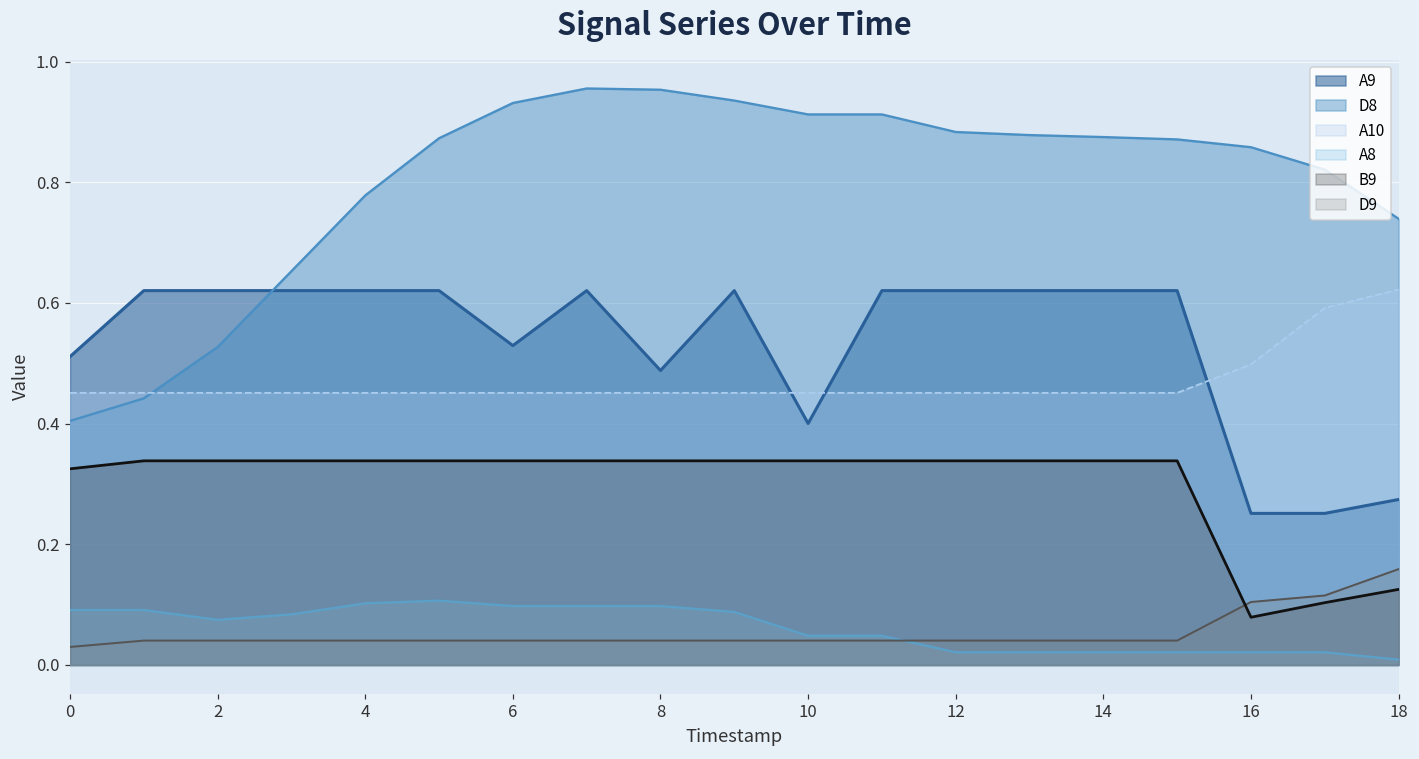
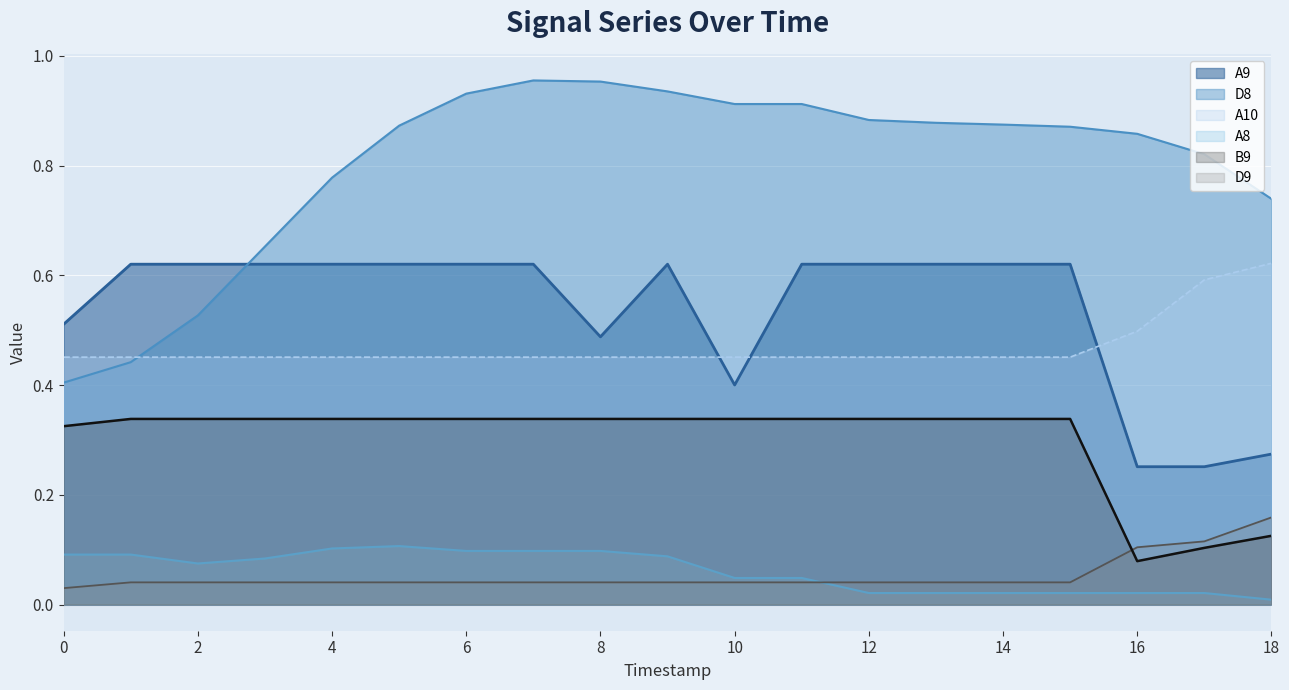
A9, 6: 0.53 -> 0.62
